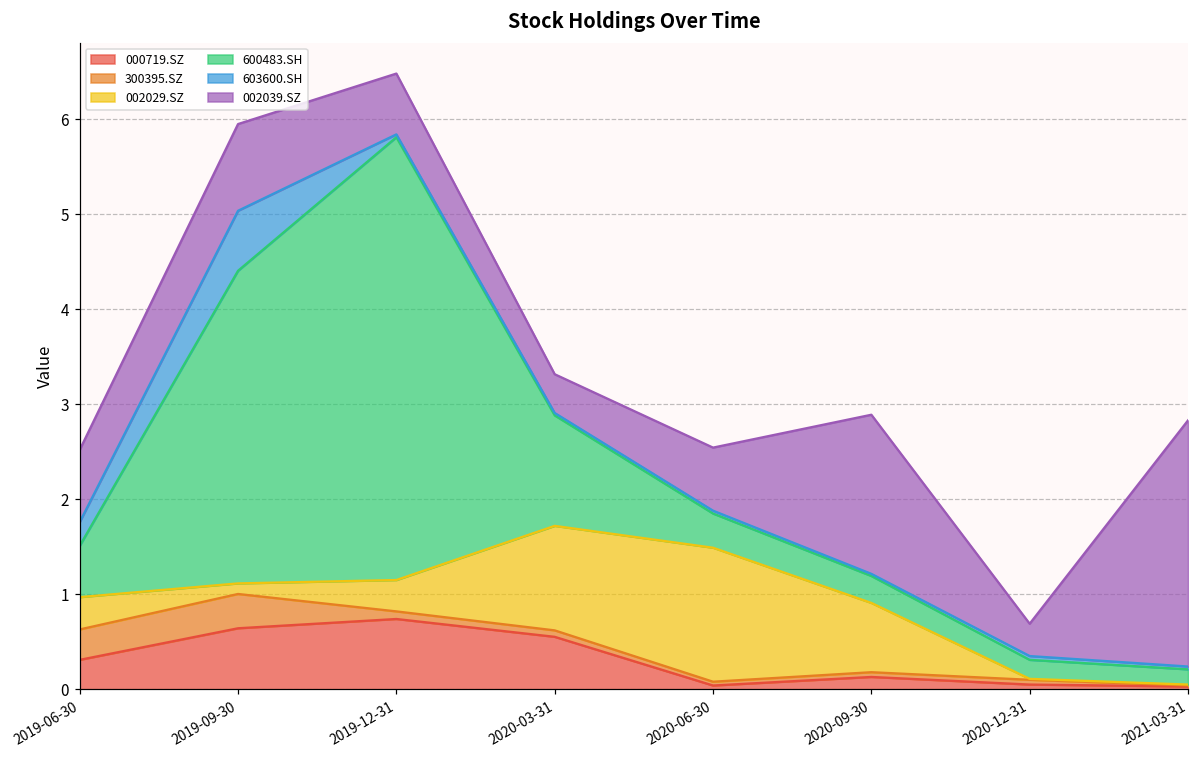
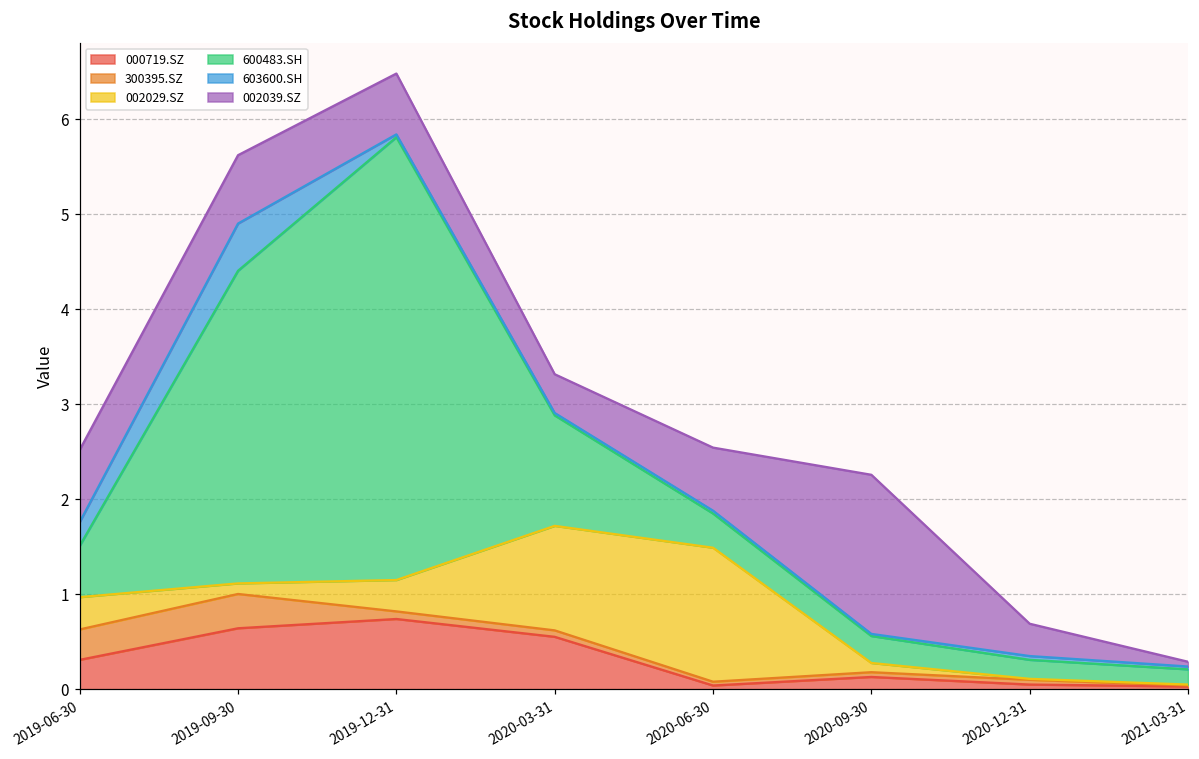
603600.SH, 2019-09-30: 0.6 -> 0.5
002039.SZ, 2019-09-30: 0.9 -> 0.7
002029.SZ, 2020-09-30: 0.7 -> 0.1
002039.SZ, 2021-03-31: 2.6 -> 0.1
